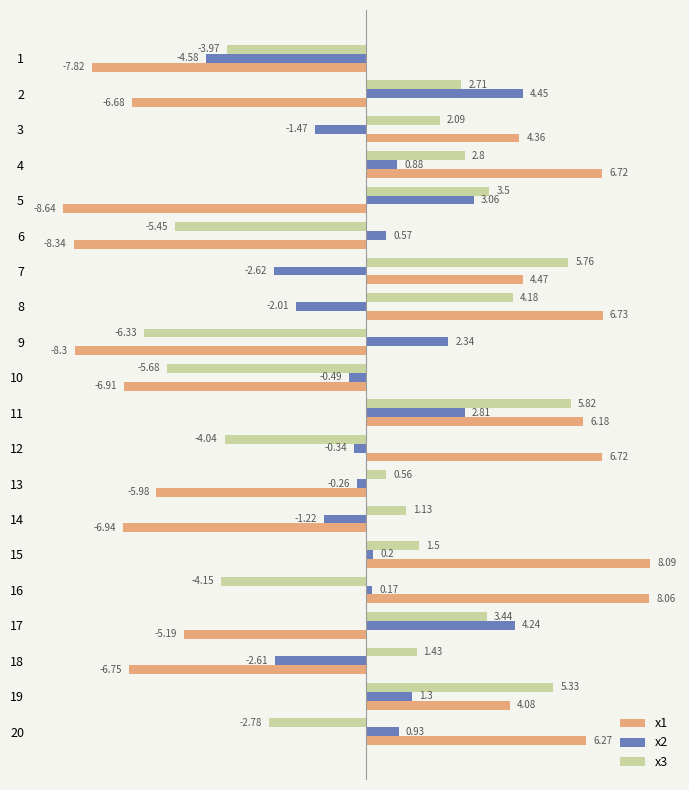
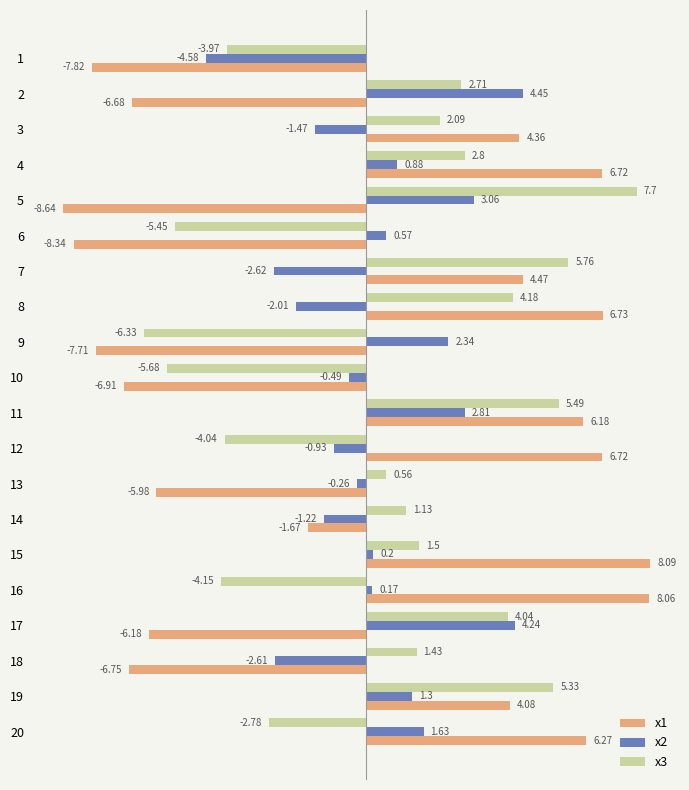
x3, 5: 3.5 -> 7.7
x1, 9: -8.3 -> -7.71
x3, 11: 5.82 -> 5.49
x2, 12: -0.34 -> -0.93
x1, 14: -6.94 -> -1.67
x3, 17: 3.44 -> 4.04
x1, 17: -5.19 -> -6.18
x2, 20: 0.93 -> 1.63
